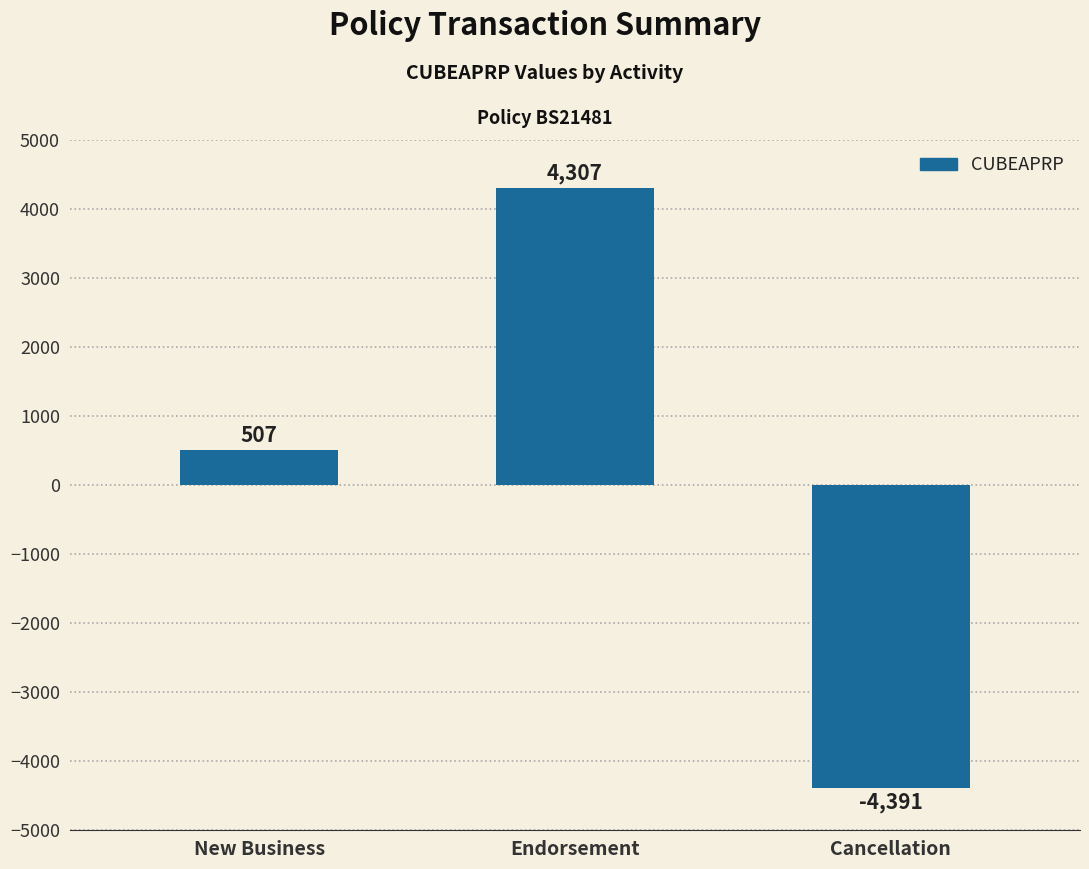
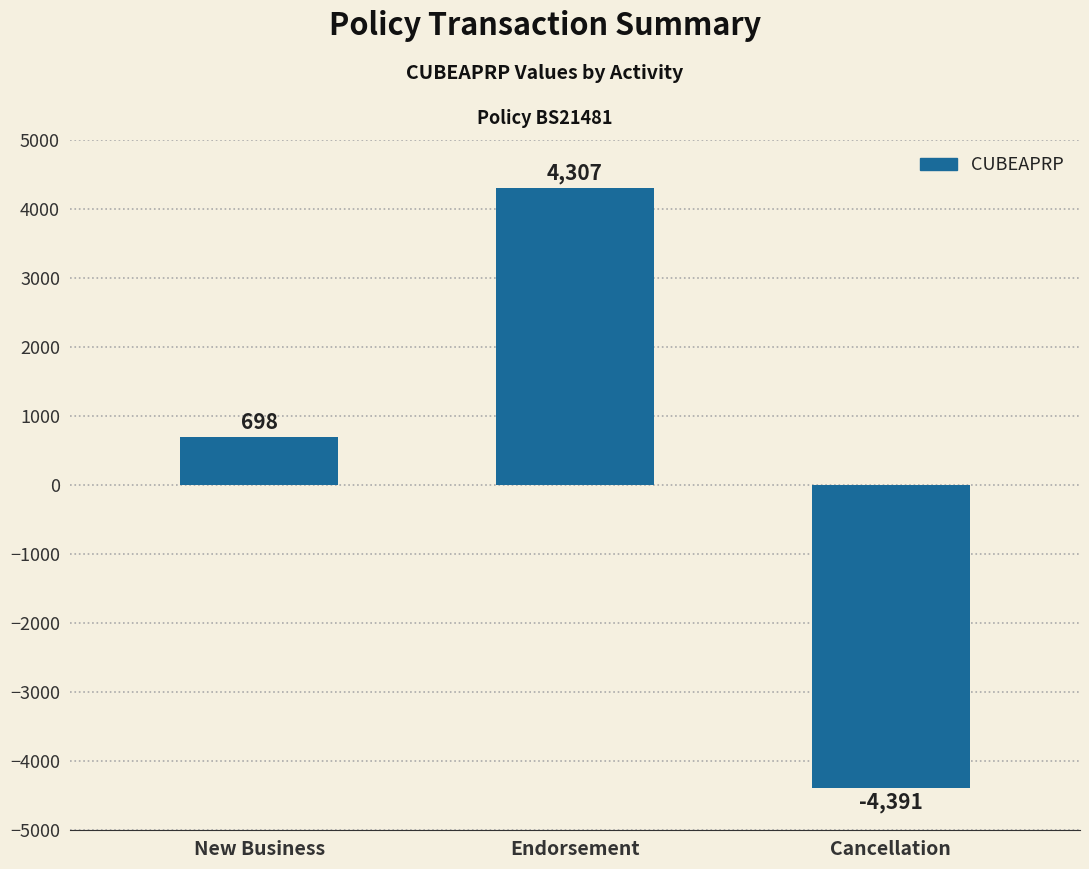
New Business: 507 -> 698
